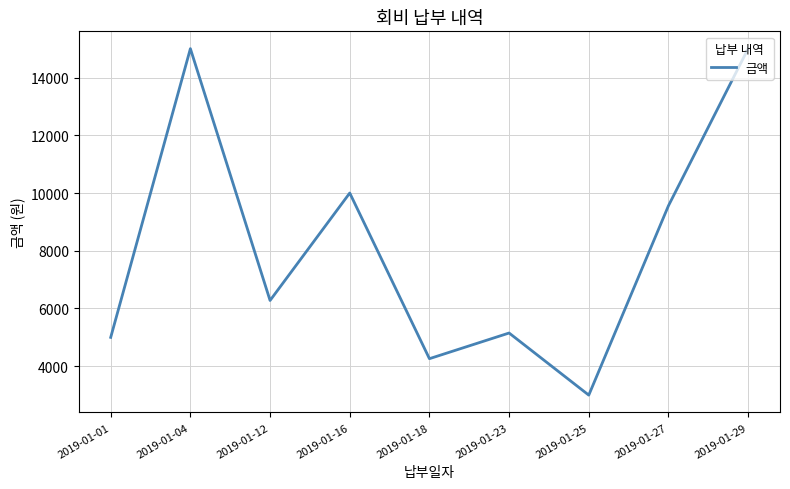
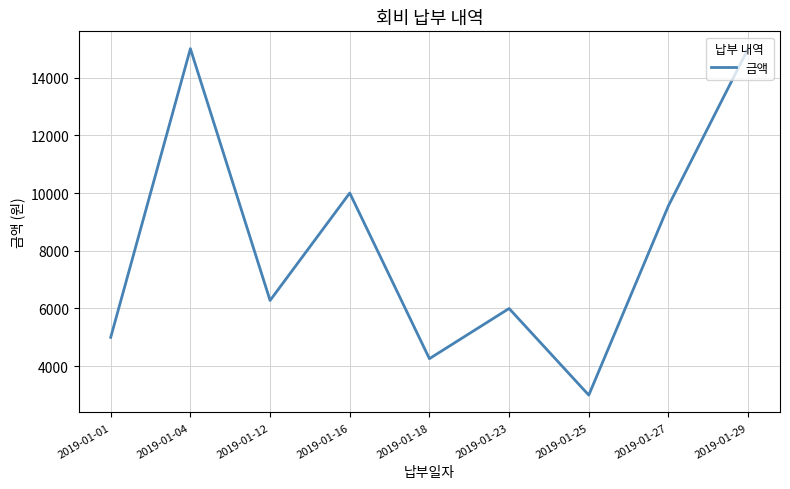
2019-01-23: 5200 -> 6000
